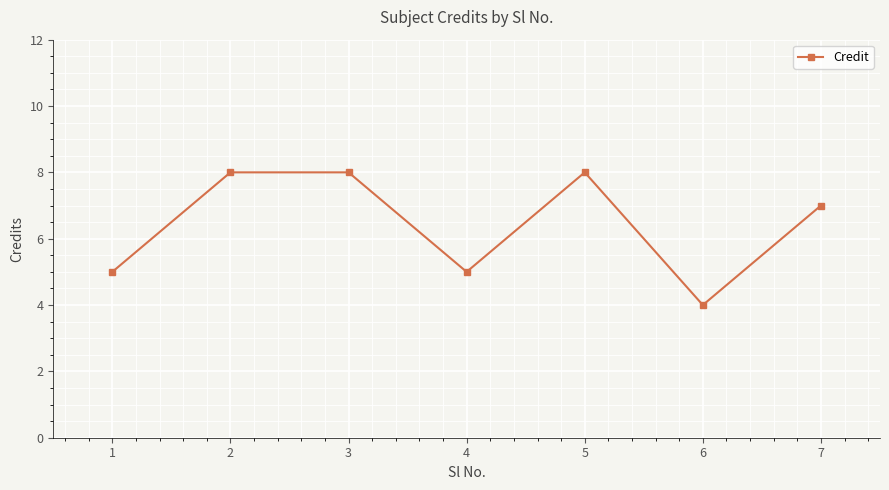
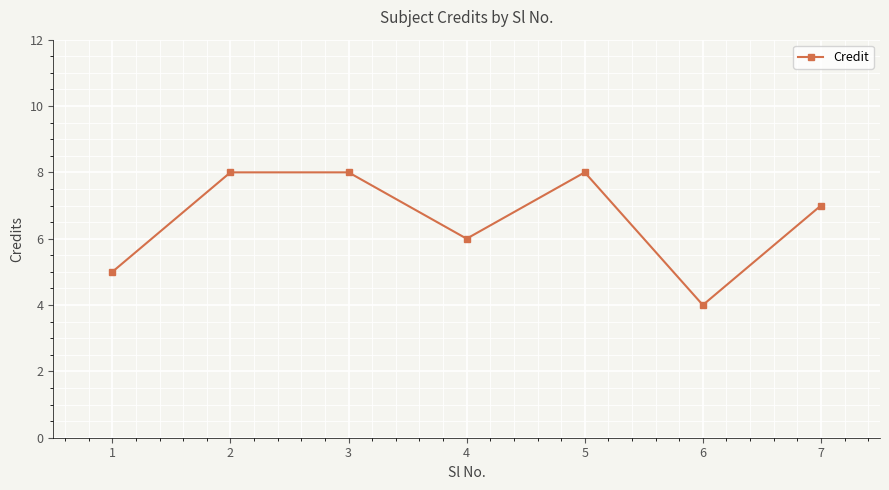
4: 5 -> 6
